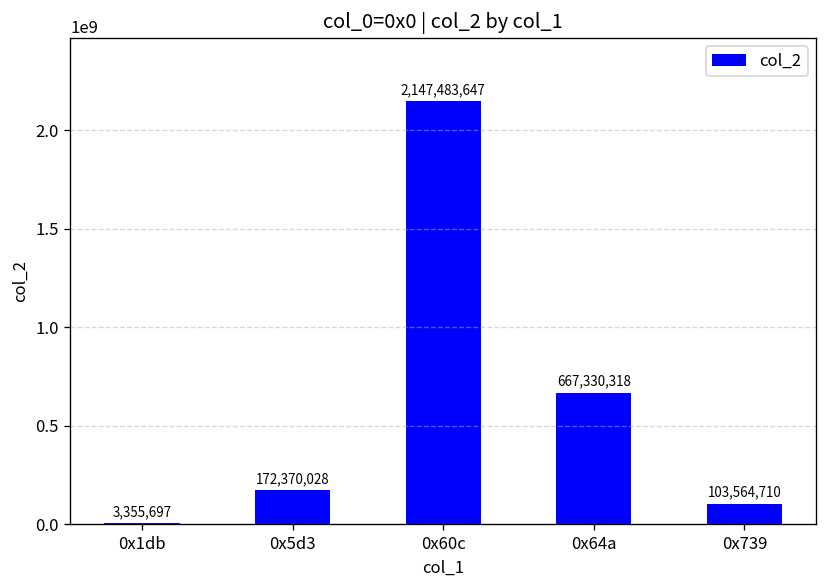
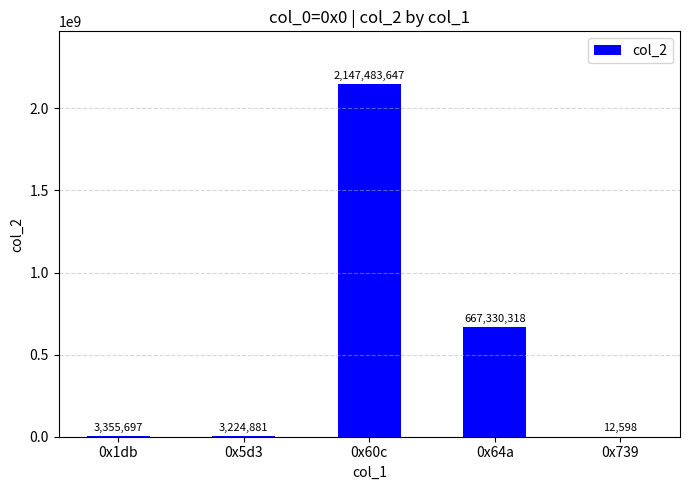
0x5d3: 172,370,028 -> 3,224,881
0x739: 103,564,710 -> 12,598
